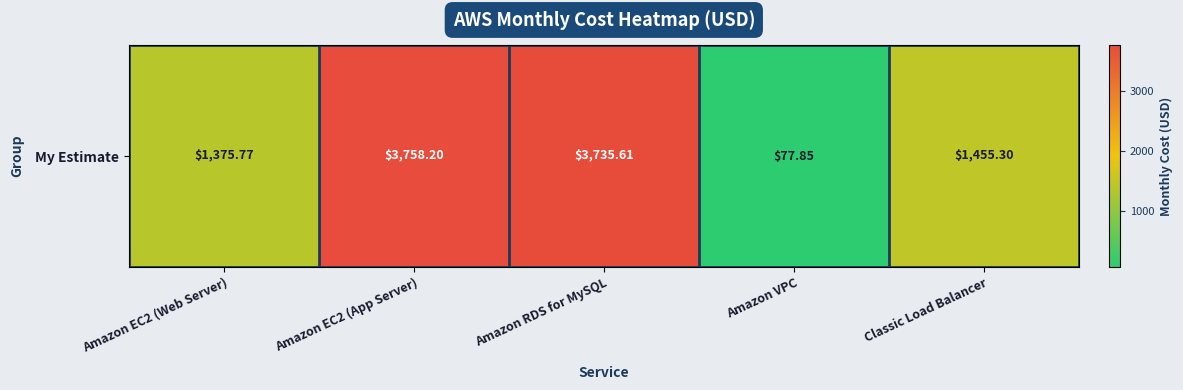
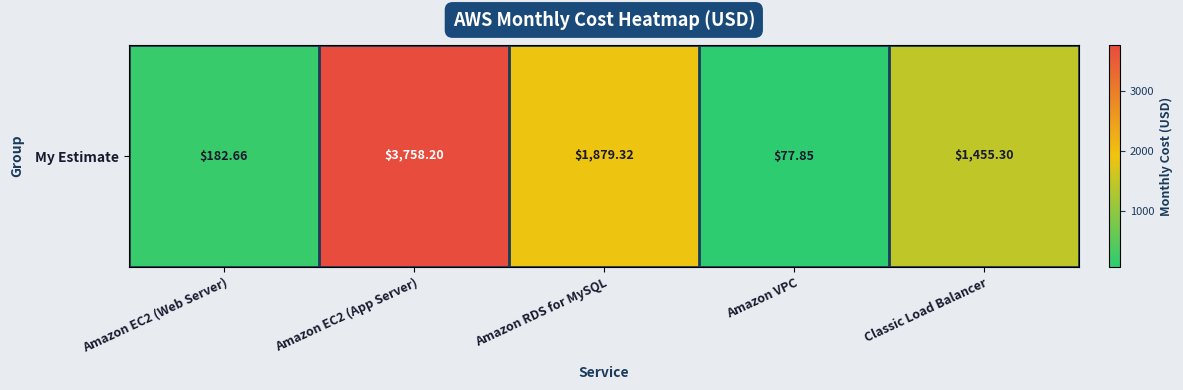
My Estimate, Amazon EC2 (Web Server): $1,375.77 -> $182.66
My Estimate, Amazon RDS for MySQL: $3,735.61 -> $1,879.32
